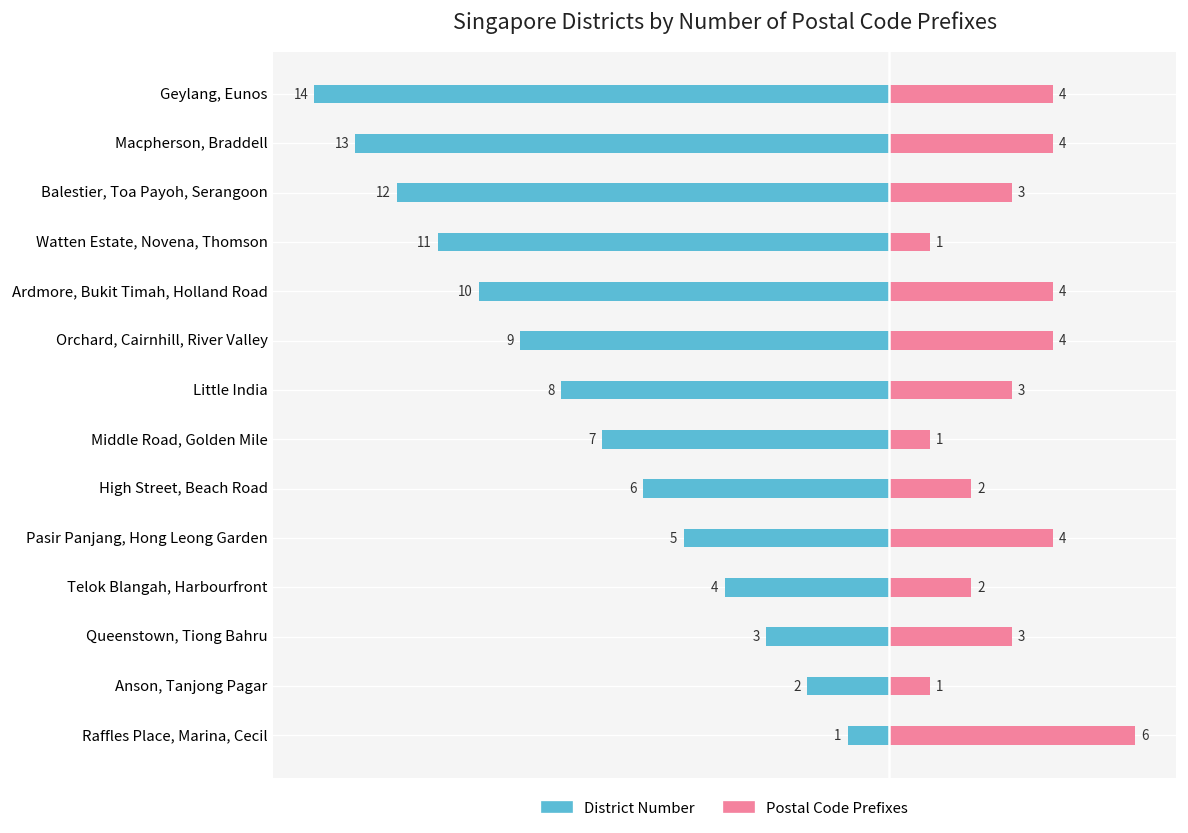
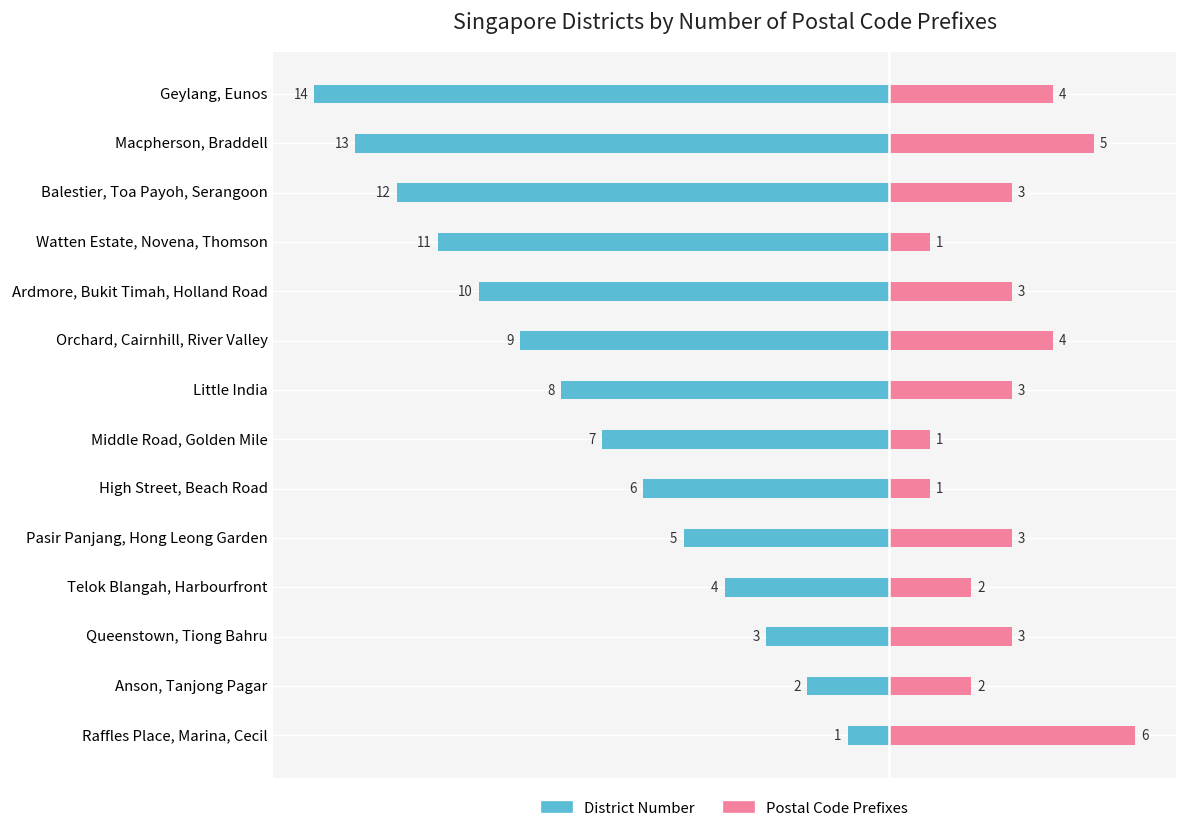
Postal Code Prefixes, Macpherson, Braddell: 4 -> 5
Postal Code Prefixes, Ardmore, Bukit Timah, Holland Road: 4 -> 3
Postal Code Prefixes, High Street, Beach Road: 2 -> 1
Postal Code Prefixes, Pasir Panjang, Hong Leong Garden: 4 -> 3
Postal Code Prefixes, Anson, Tanjong Pagar: 1 -> 2
